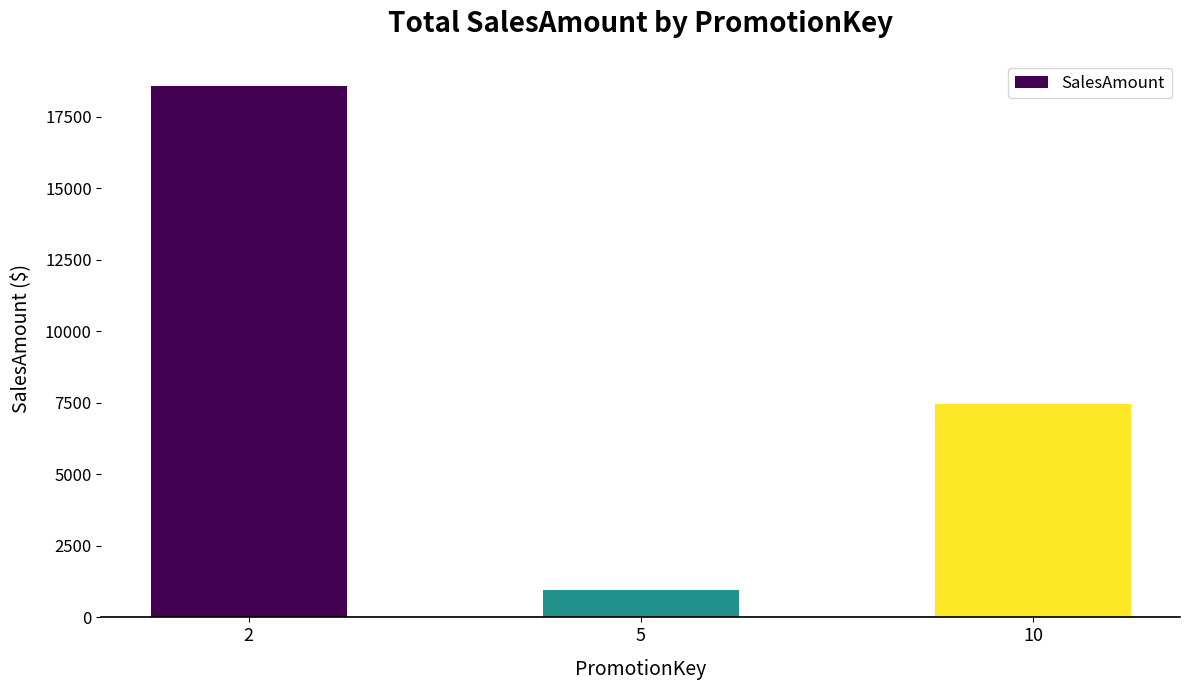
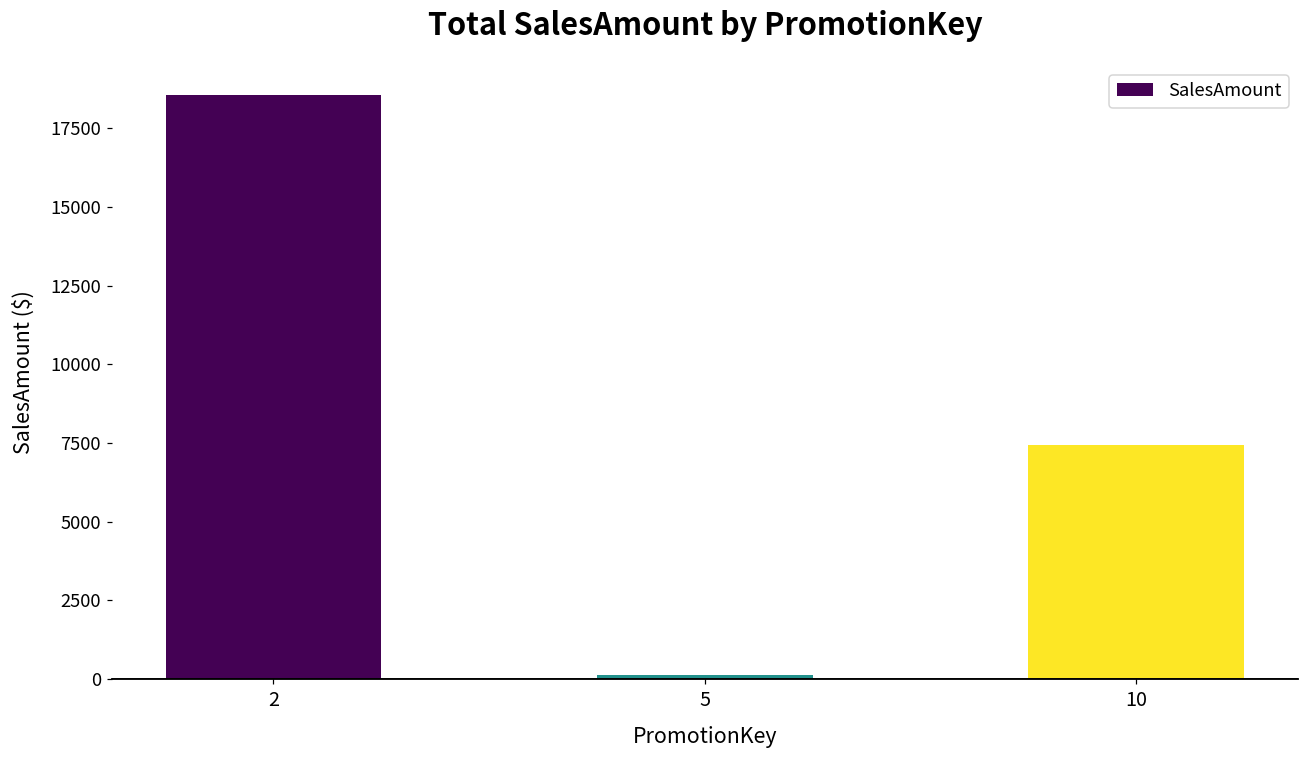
5: 900 -> 100
